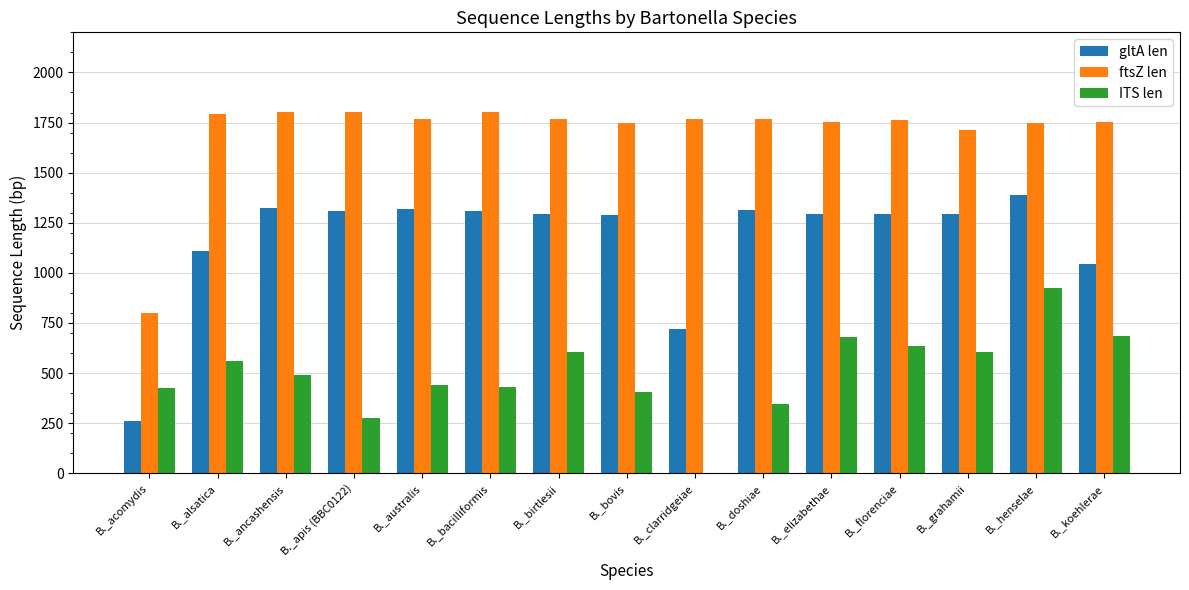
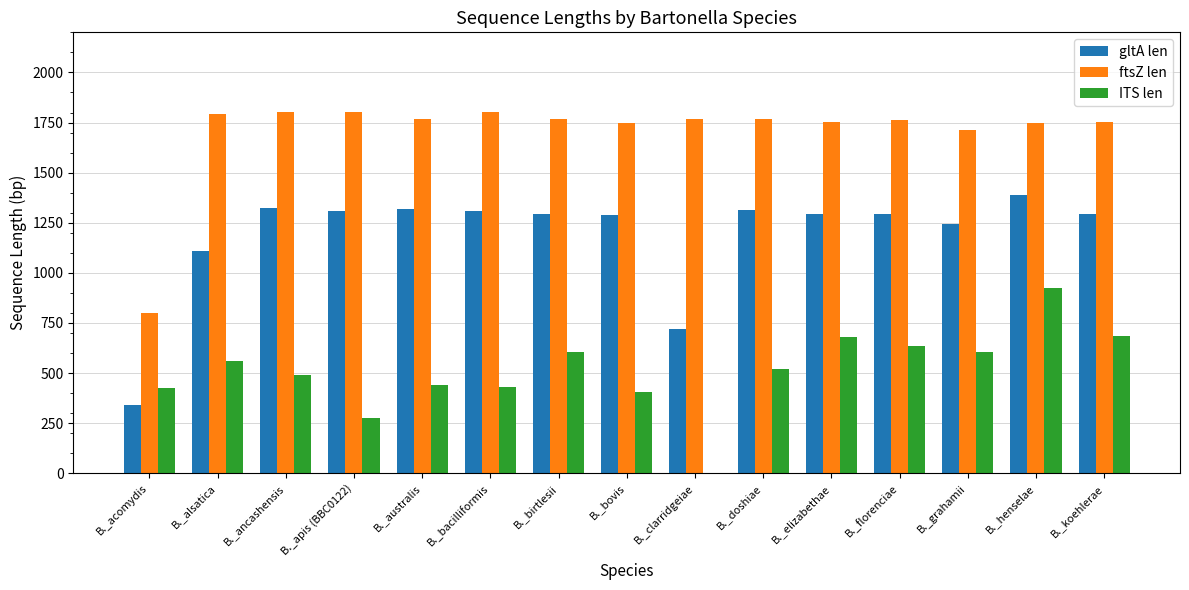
gltA len, B._acomydis: 260 -> 340
ITS len, B._doshiae: 350 -> 520
gltA len, B._grahamii: 1300 -> 1250
gltA len, B._koehlerae: 1040 -> 1300
